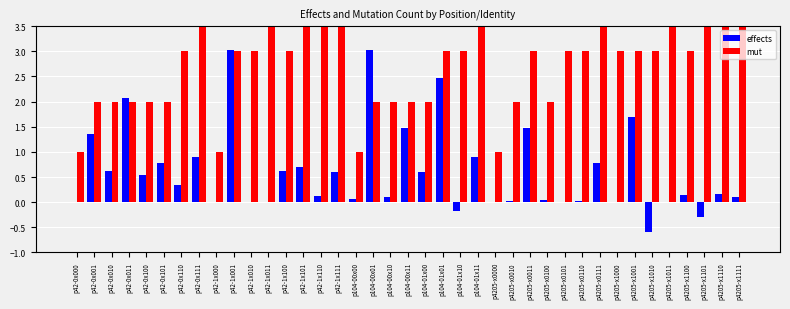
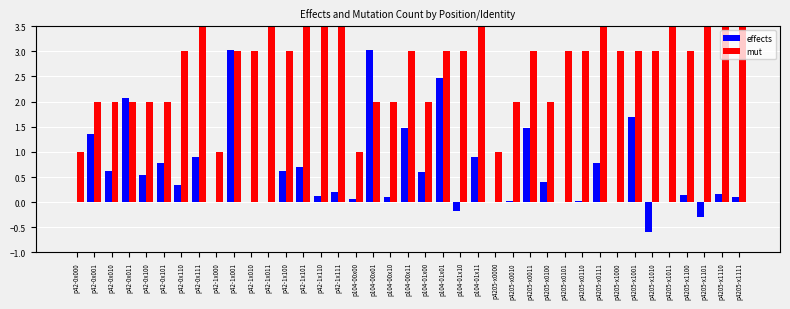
effects, p42-1x111: 0.6 -> 0.2
mut, p104-00x11: 2 -> 3
effects, p4205-x0100: 0.0 -> 0.4
